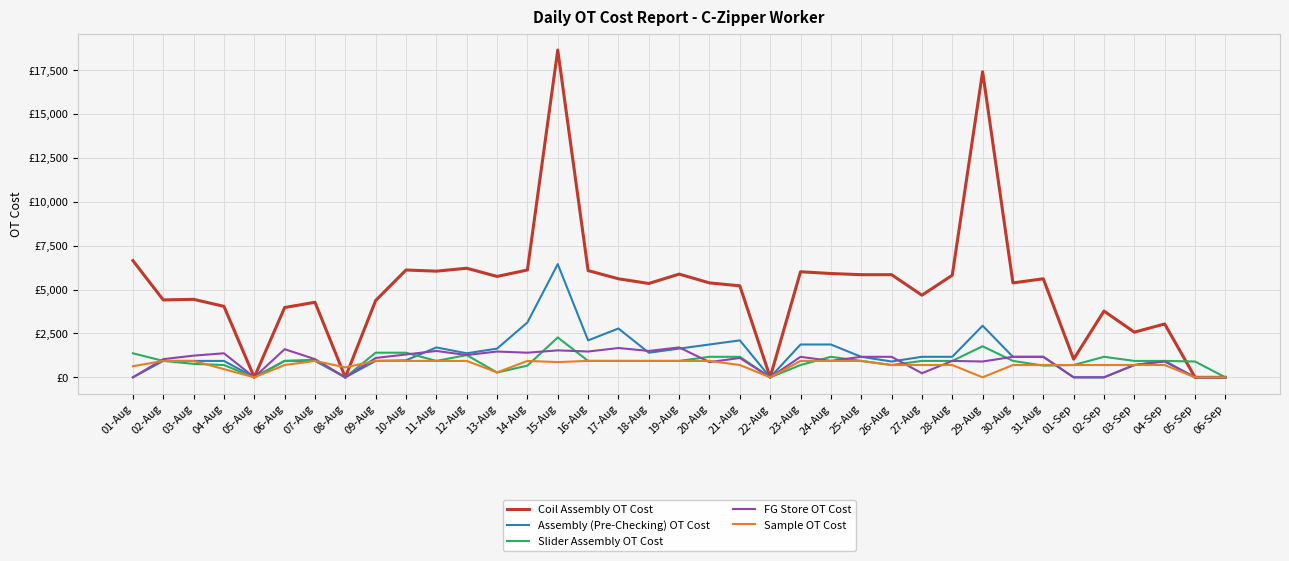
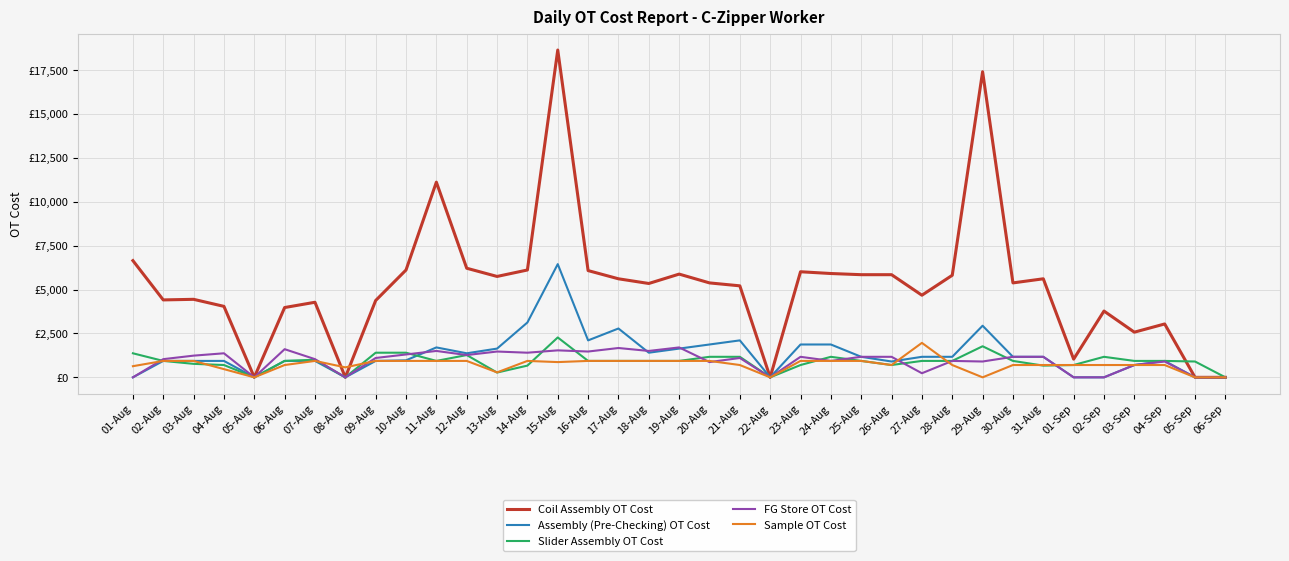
Coil Assembly OT Cost, 11-Aug: £6,000 -> £11,100
Sample OT Cost, 27-Aug: £700 -> £2,000
